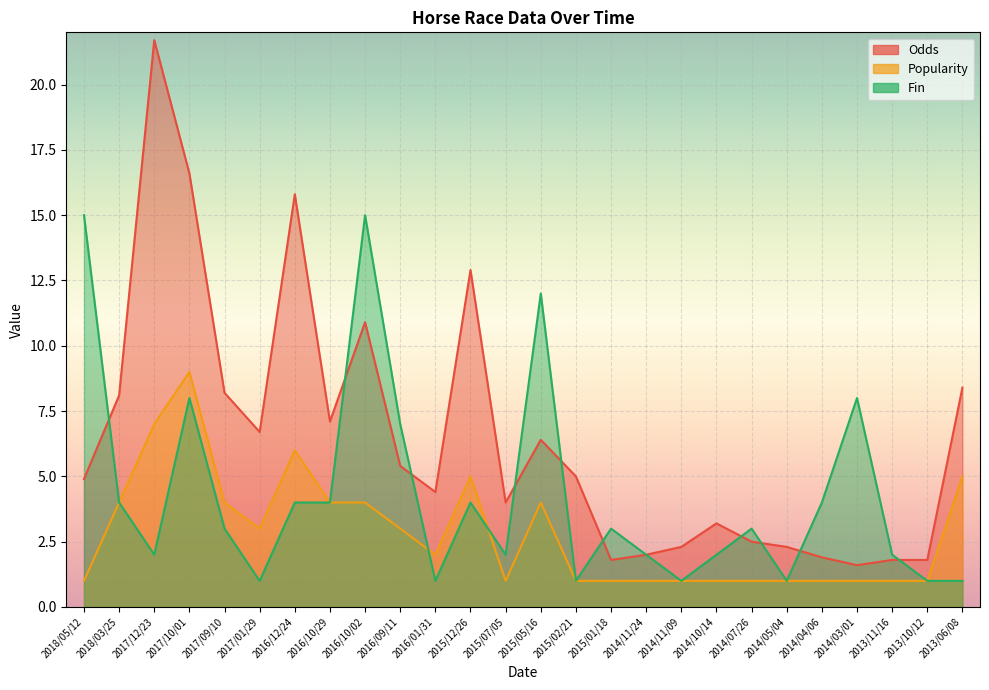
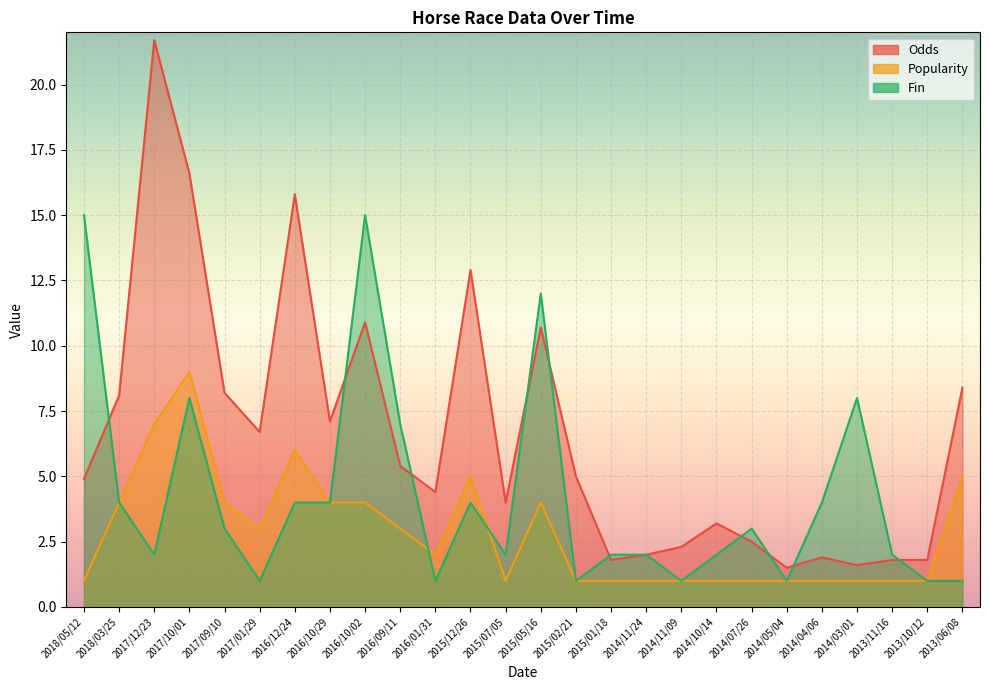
Odds, 2015/05/16: 6.4 -> 10.7
Fin, 2015/01/18: 3 -> 2
Odds, 2014/05/04: 2.3 -> 1.5
